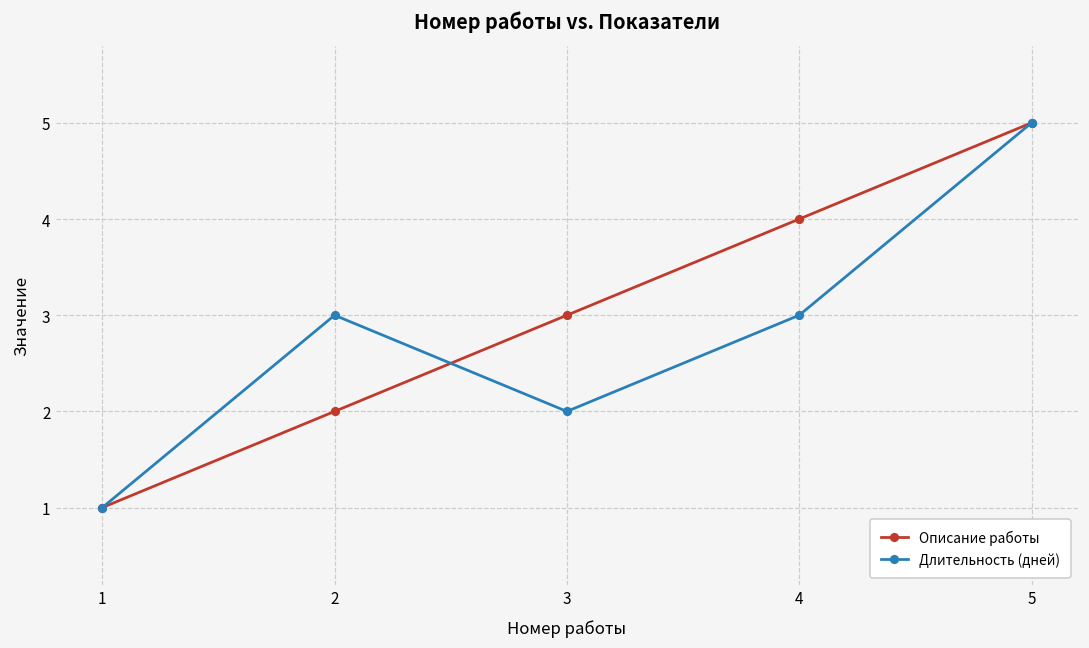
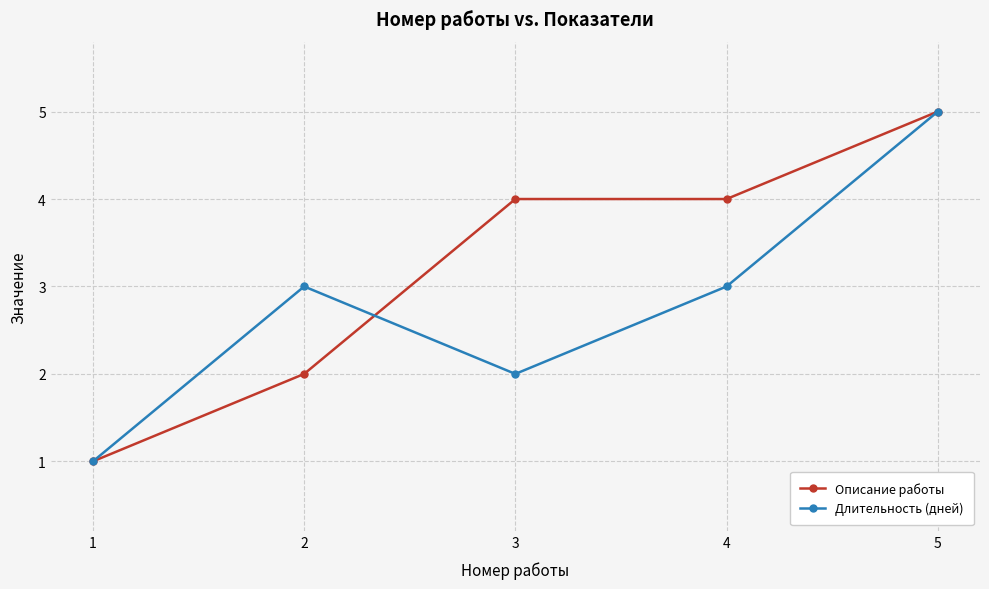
Описание работы, 3: 3 -> 4
